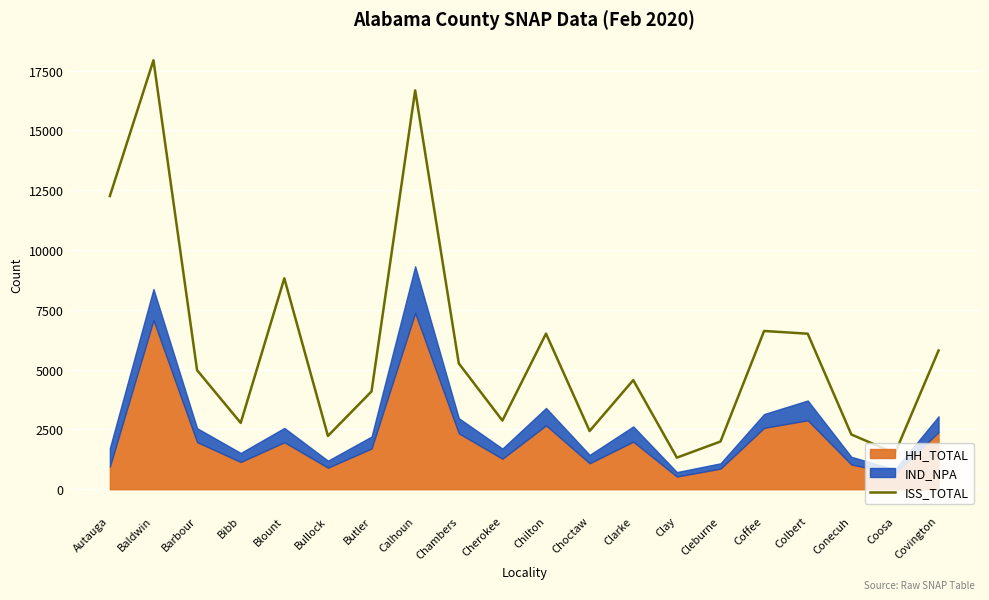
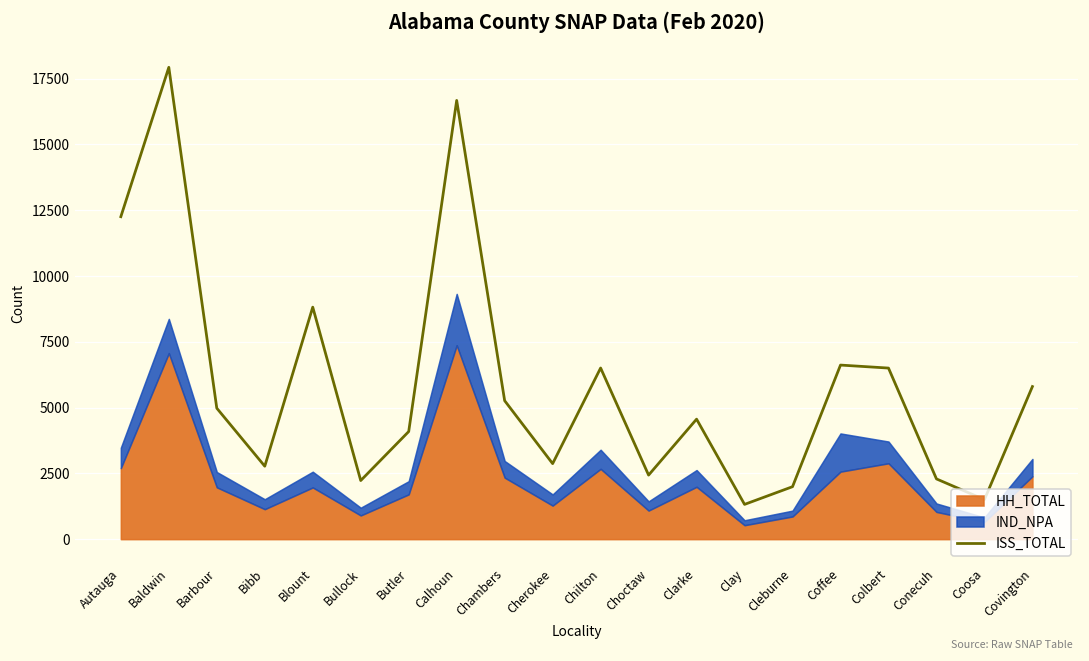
HH_TOTAL, Autauga: 900 -> 2700
IND_NPA, Coffee: 600 -> 1500
